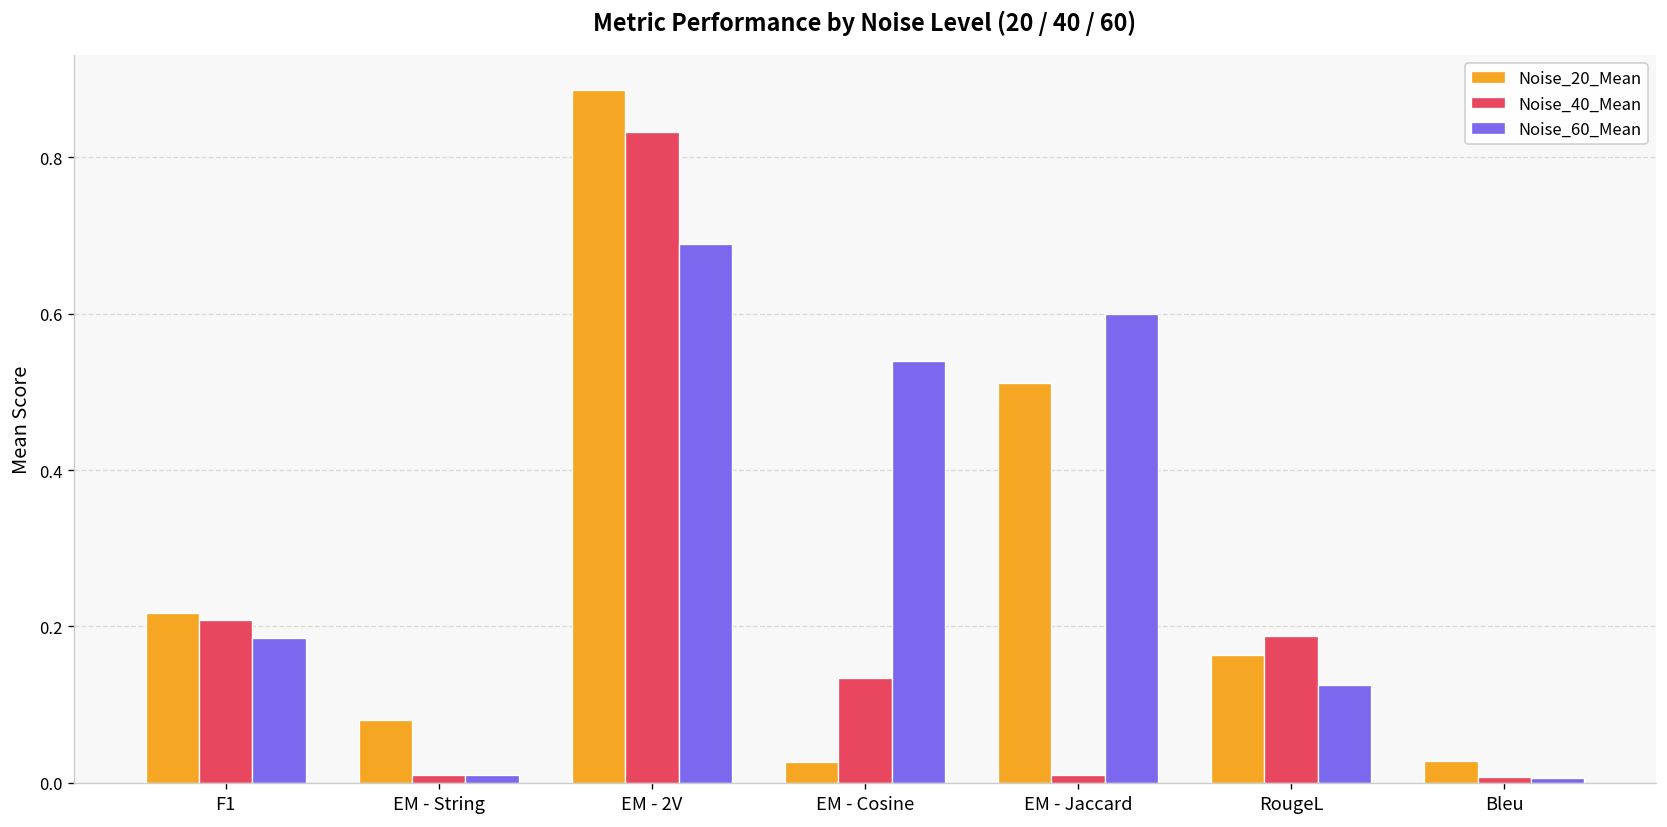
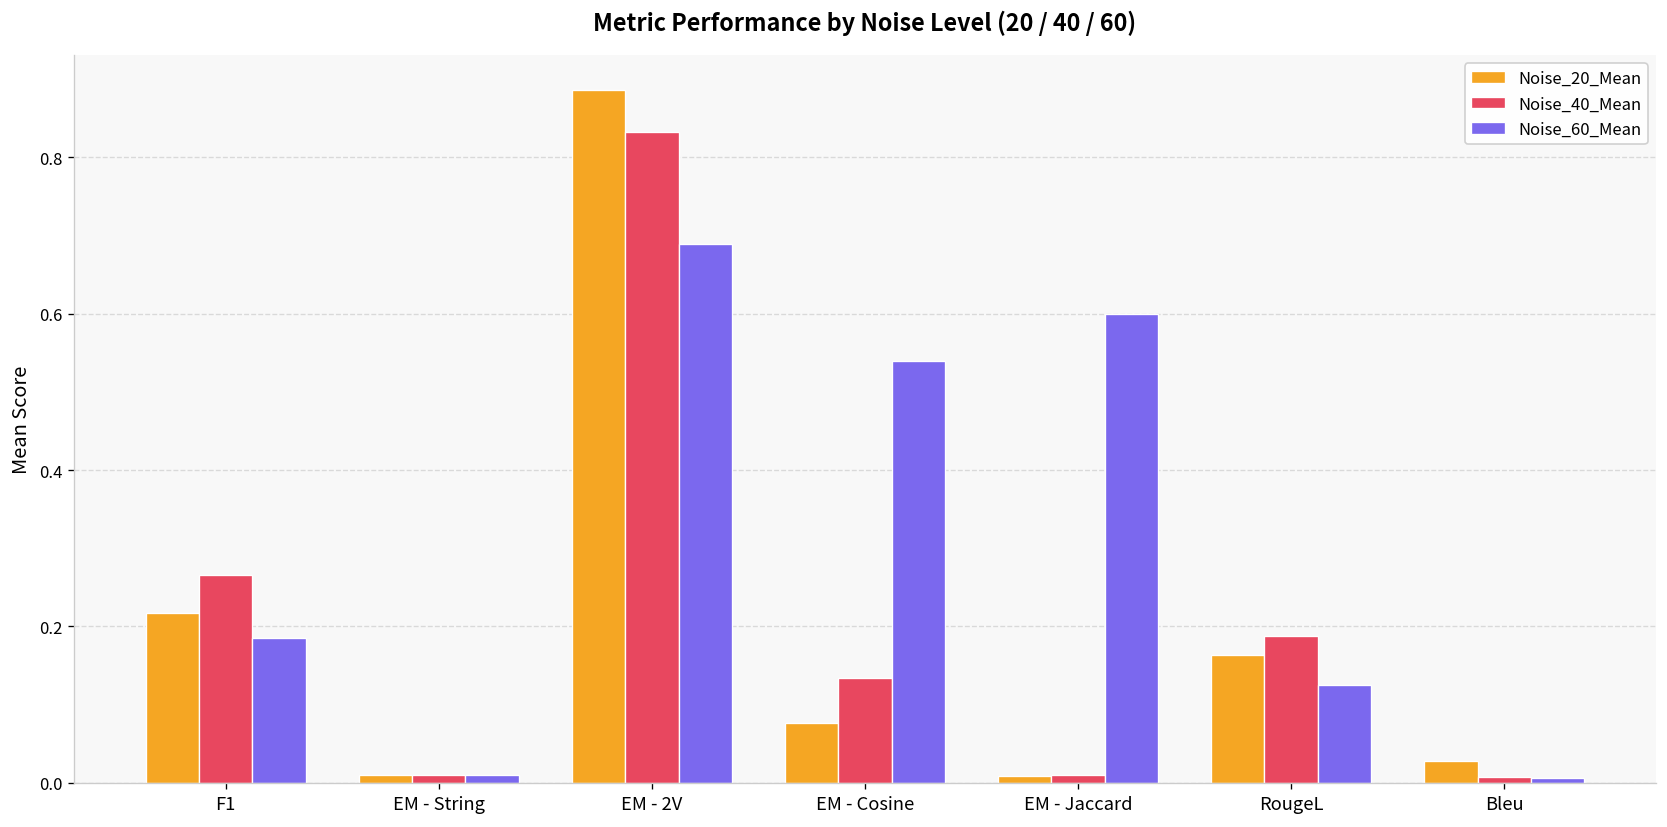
Noise_40_Mean, F1: 0.21 -> 0.27
Noise_20_Mean, EM - String: 0.08 -> 0.01
Noise_20_Mean, EM - Cosine: 0.03 -> 0.08
Noise_20_Mean, EM - Jaccard: 0.51 -> 0.01
